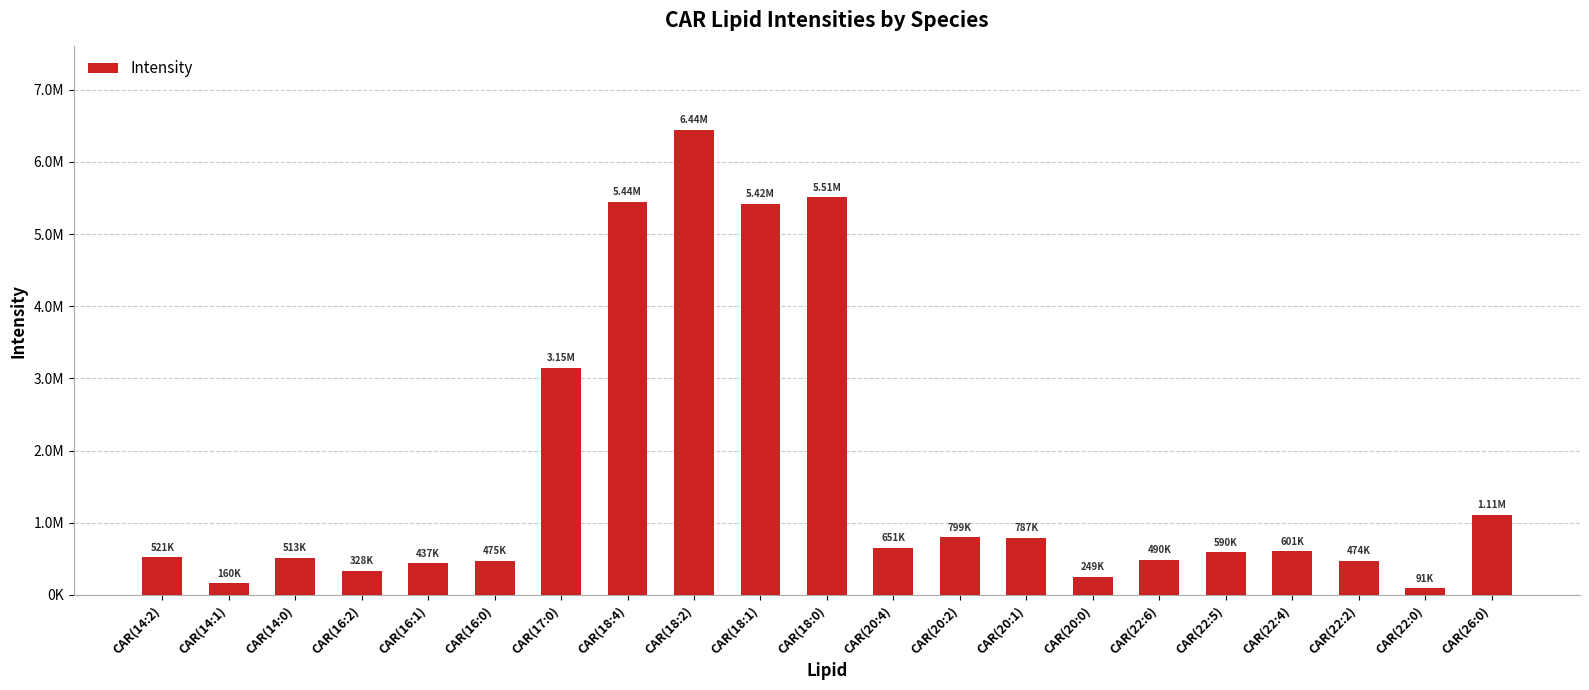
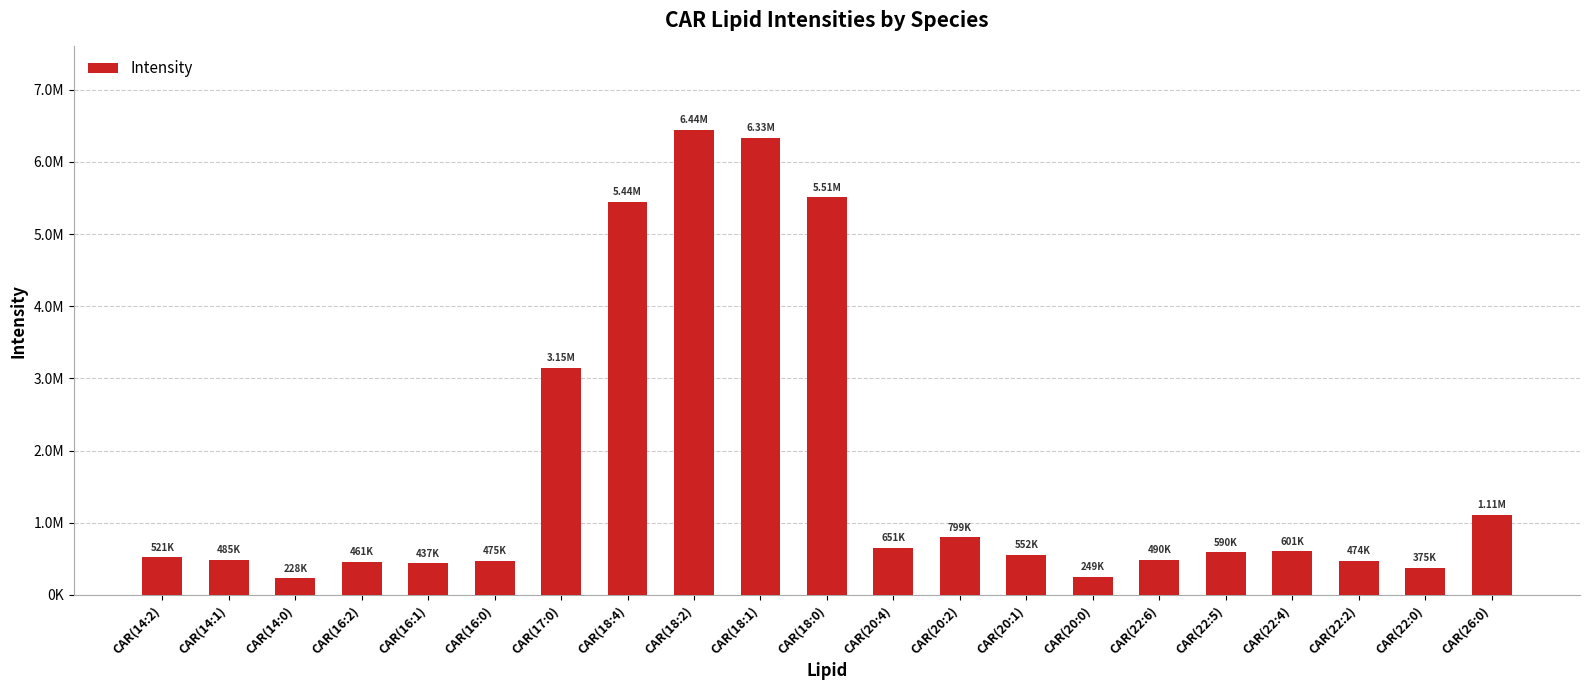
CAR(14:1): 160K -> 485K
CAR(14:0): 513K -> 228K
CAR(16:2): 328K -> 461K
CAR(18:1): 5.42M -> 6.33M
CAR(20:1): 787K -> 552K
CAR(22:0): 91K -> 375K
